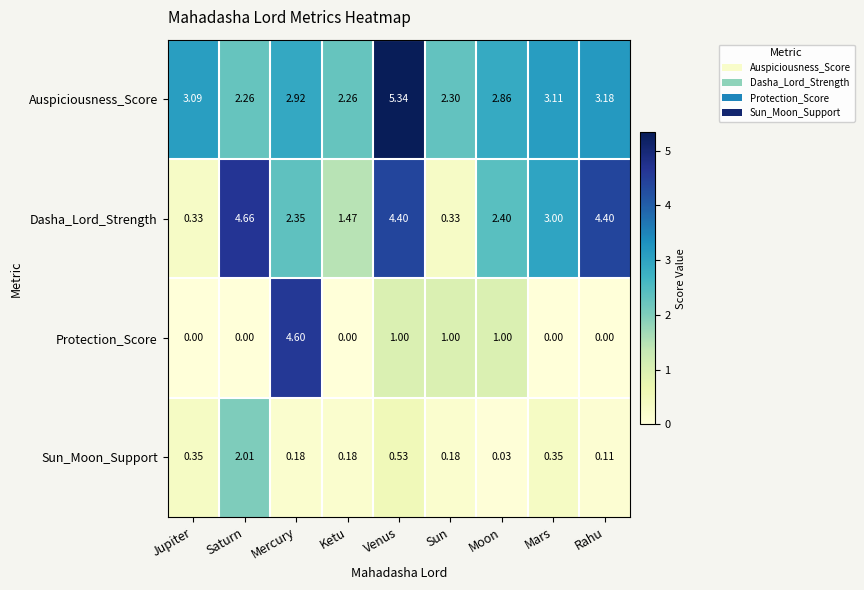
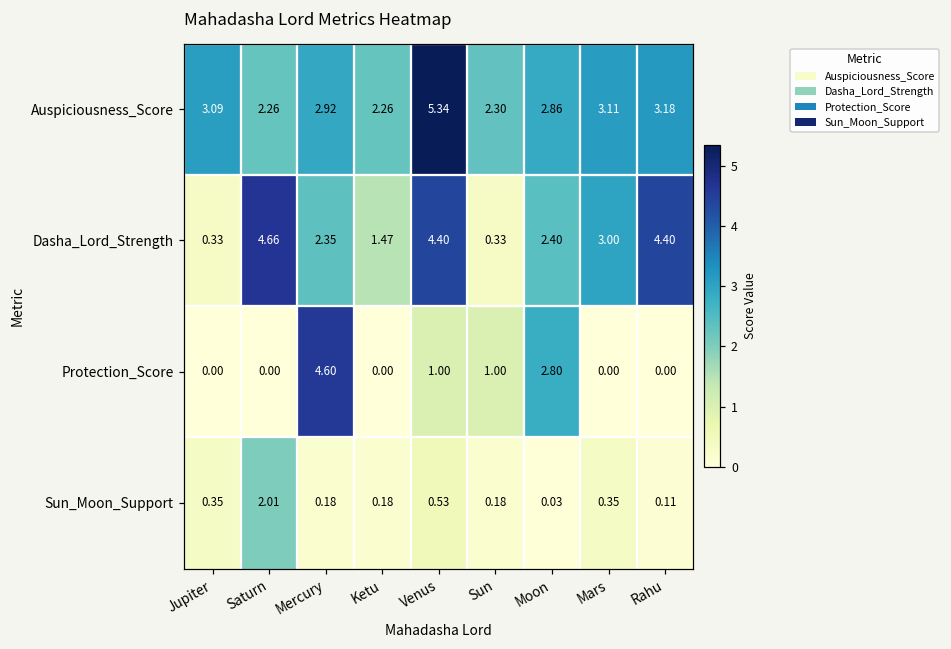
Protection_Score, Moon: 1.00 -> 2.80
